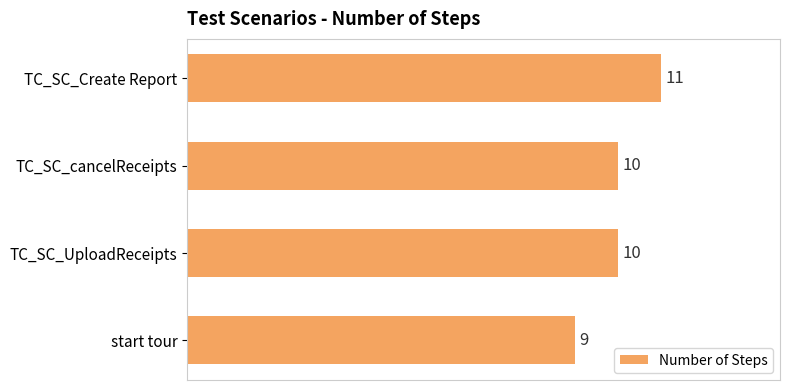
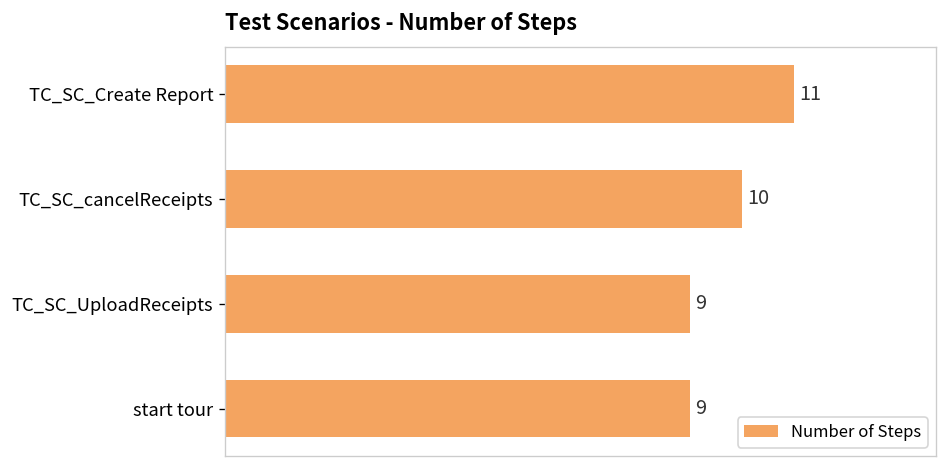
TC_SC_UploadReceipts: 10 -> 9
